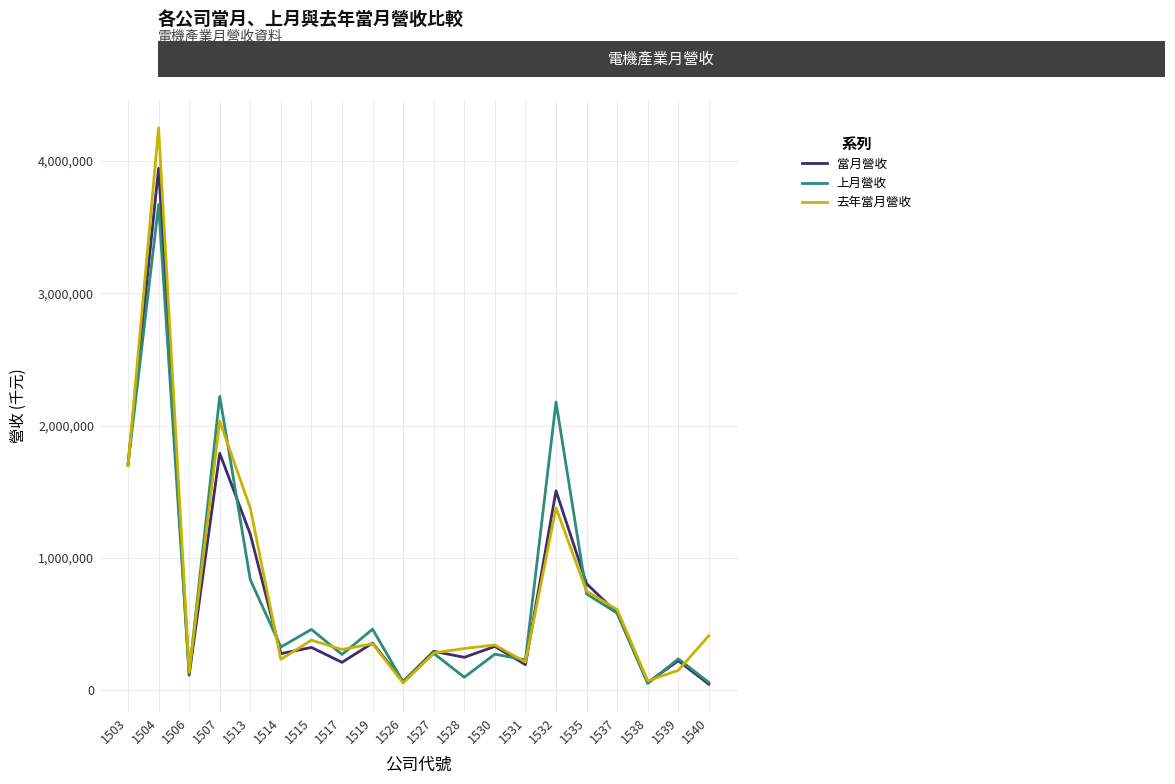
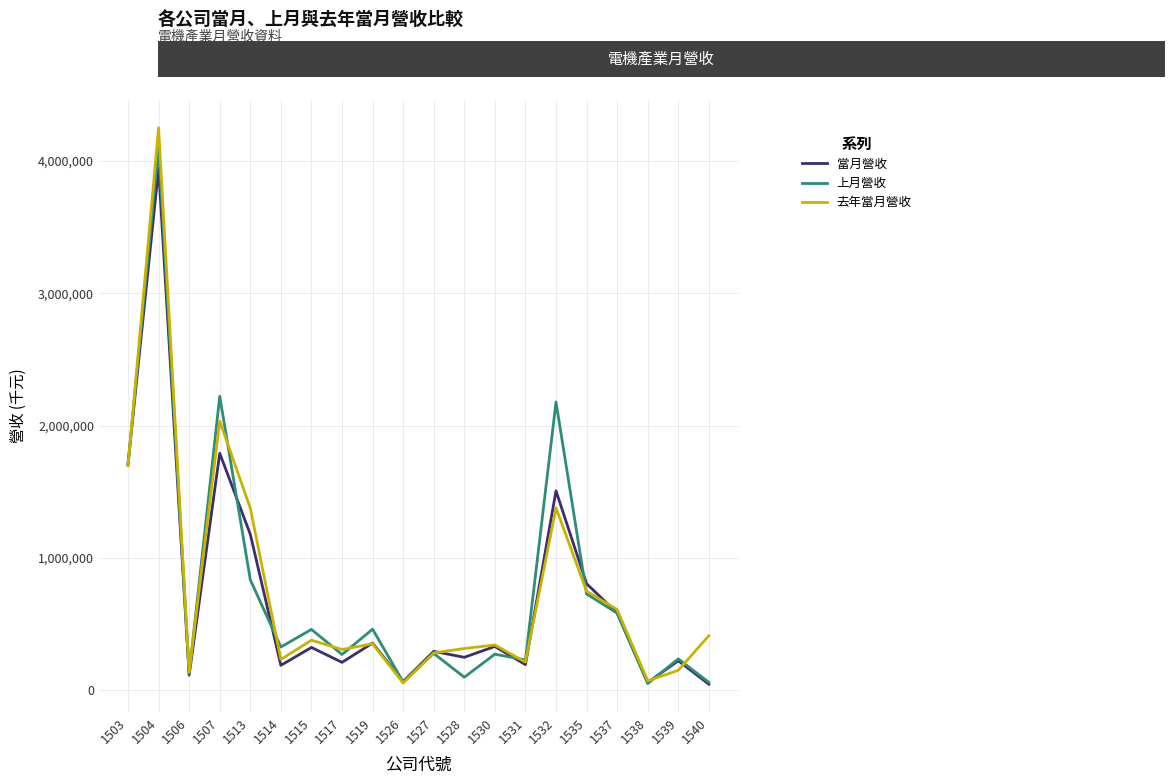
上月營收, 1504: 3,670,000 -> 4,110,000
當月營收, 1514: 280,000 -> 190,000
